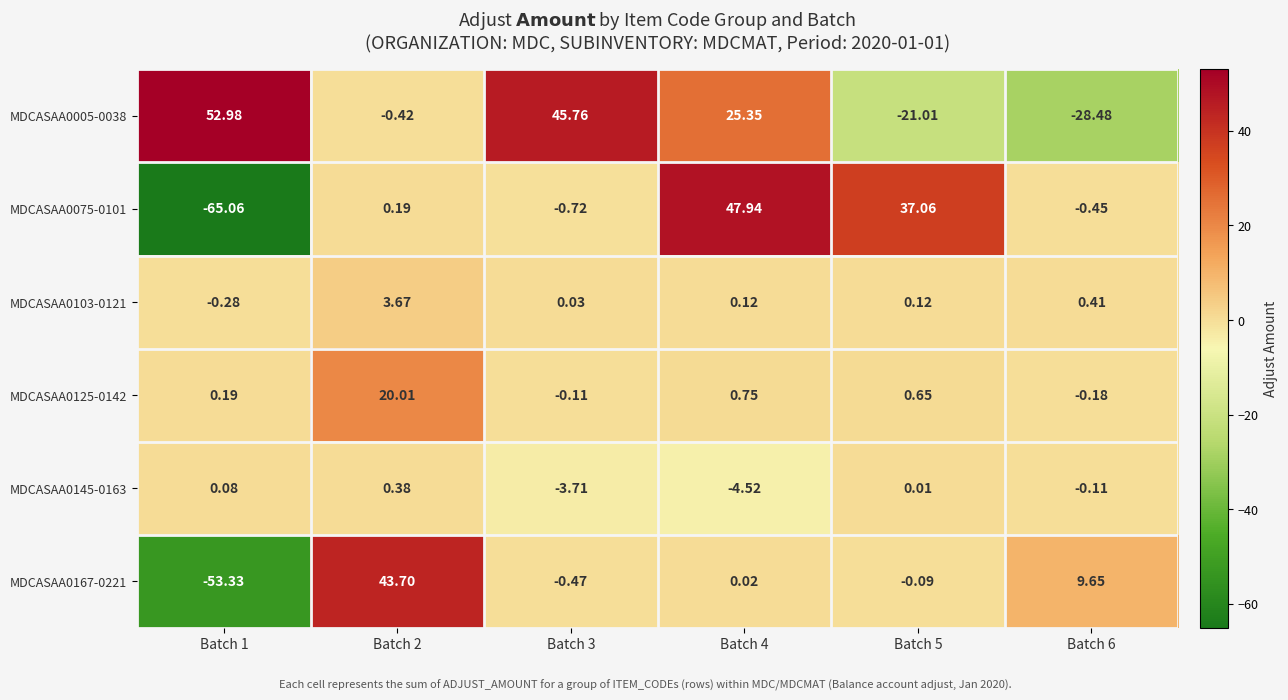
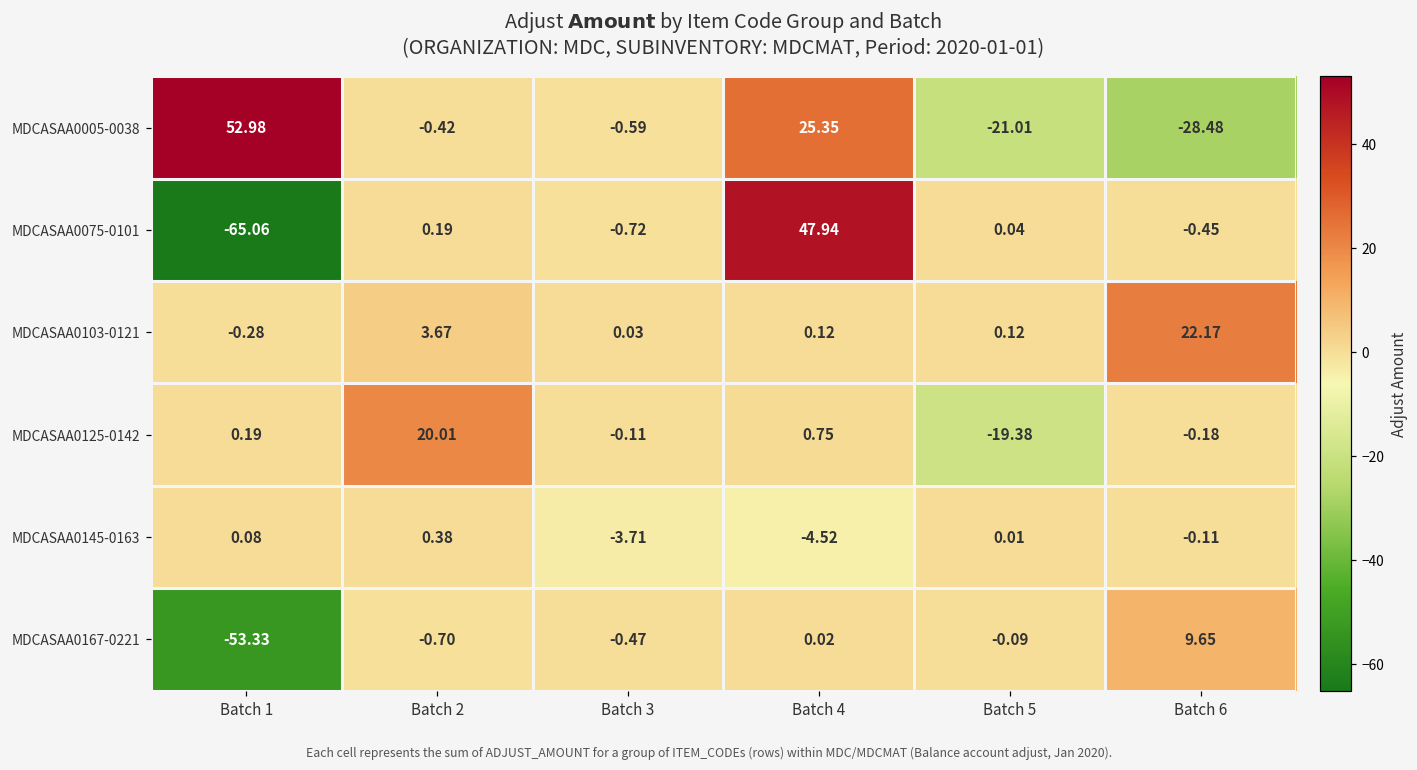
MDCASAA0005-0038, Batch 3: 45.76 -> -0.59
MDCASAA0075-0101, Batch 5: 37.06 -> 0.04
MDCASAA0103-0121, Batch 6: 0.41 -> 22.17
MDCASAA0125-0142, Batch 5: 0.65 -> -19.38
MDCASAA0167-0221, Batch 2: 43.70 -> -0.70
